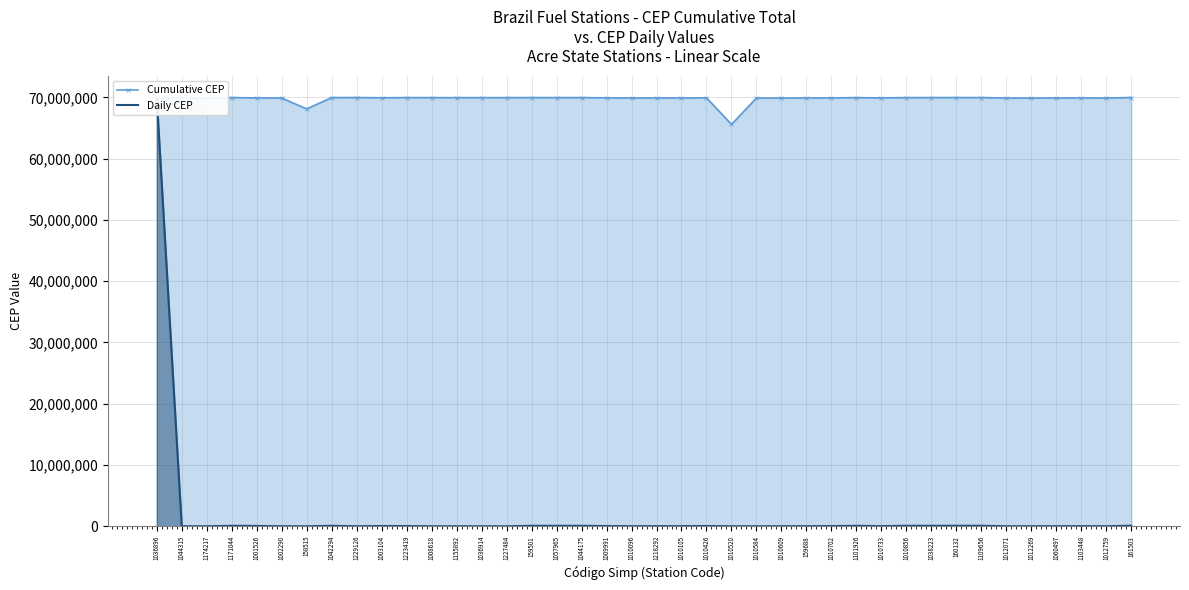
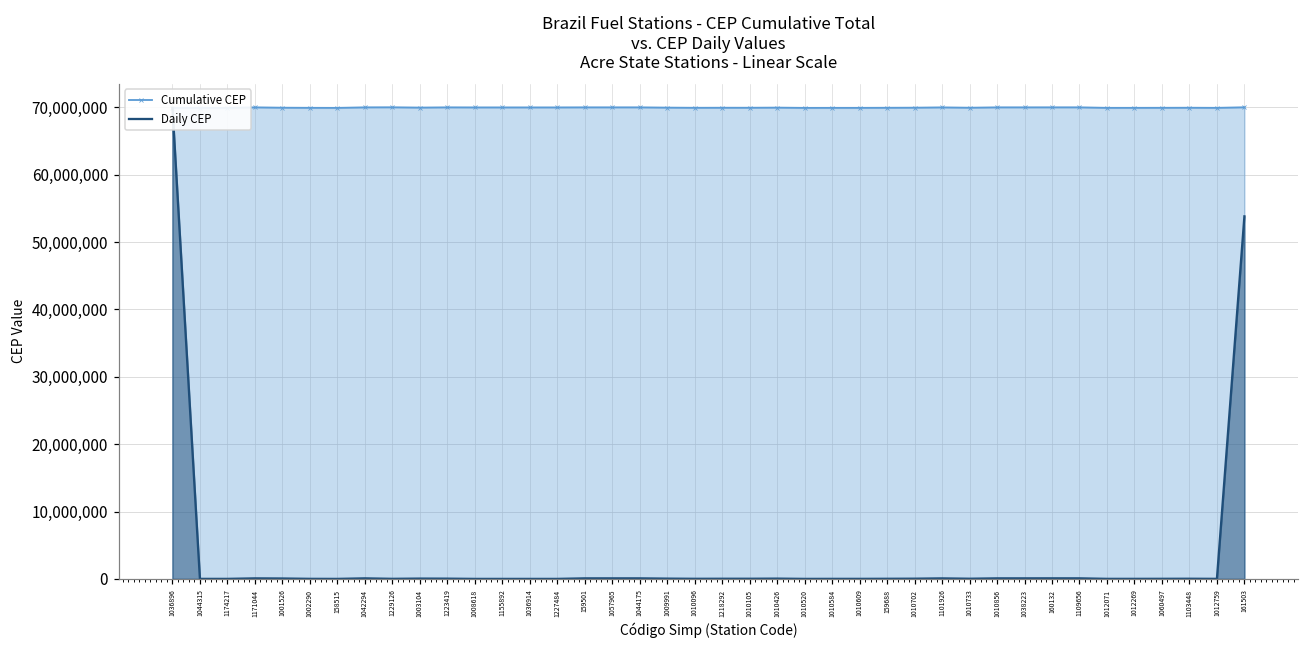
Cumulative CEP, 158515: 68,000,000 -> 70,000,000
Cumulative CEP, 1010520: 66,000,000 -> 70,000,000
Daily CEP, 161503: 0 -> 54,000,000
